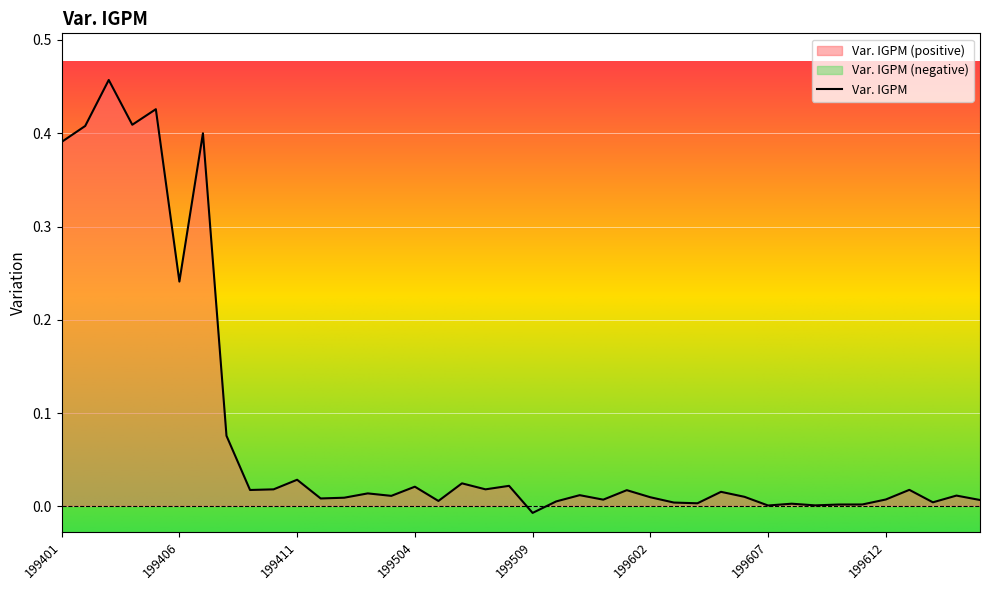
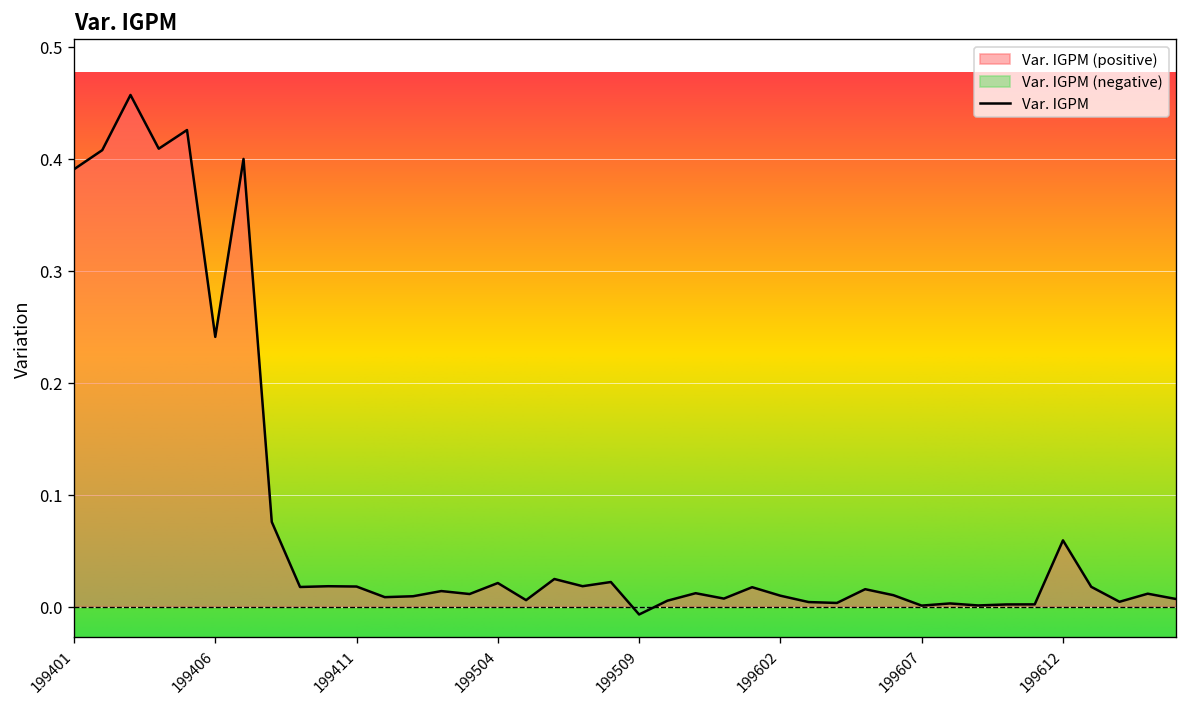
199411: 0.03 -> 0.02
199612: 0.01 -> 0.06
